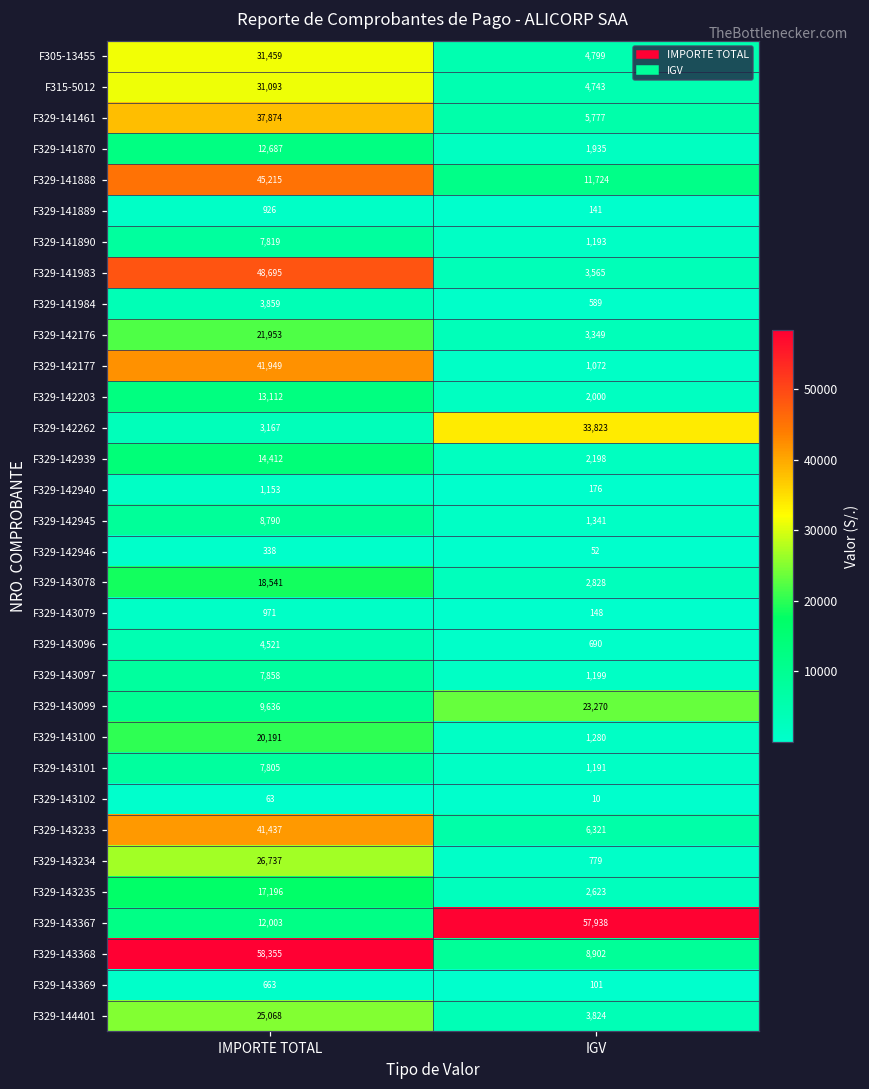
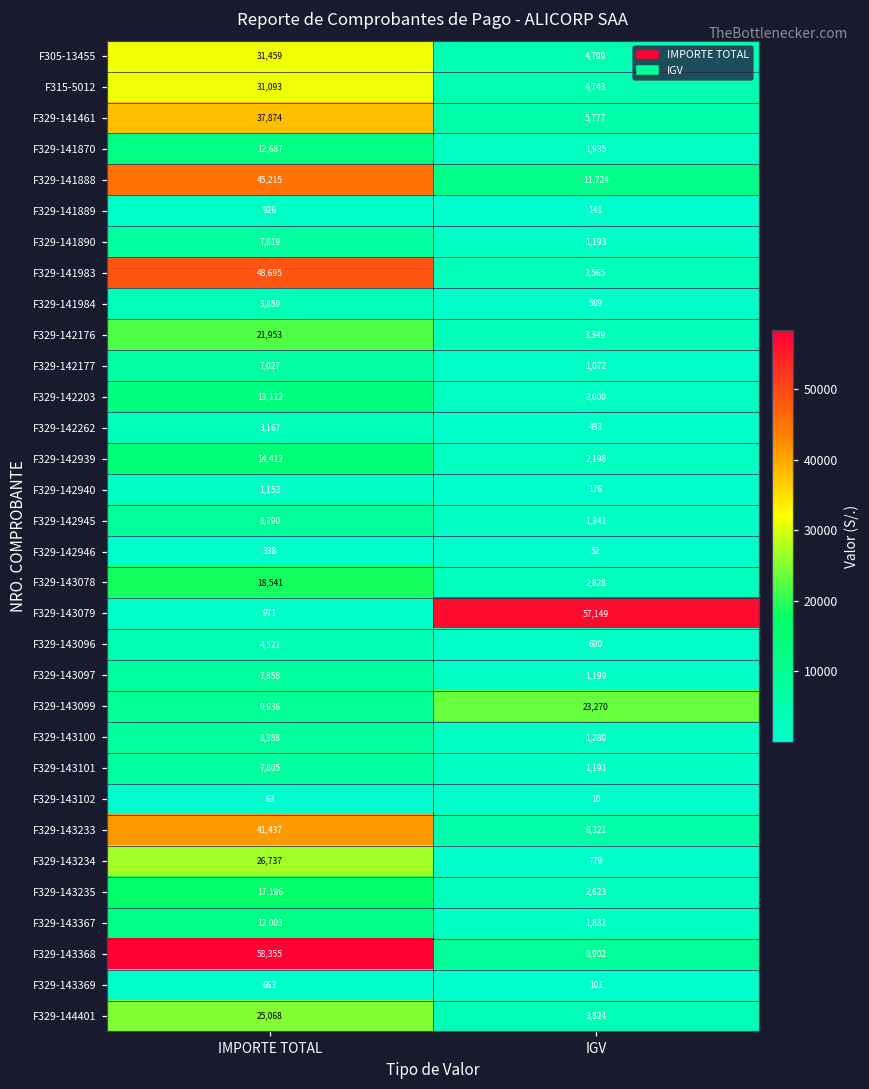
F329-142177, IMPORTE TOTAL: 41,949 -> 7,027
F329-142262, IGV: 33,823 -> 483
F329-143079, IGV: 148 -> 57,149
F329-143100, IMPORTE TOTAL: 20,191 -> 8,388
F329-143367, IGV: 57,938 -> 1,831
